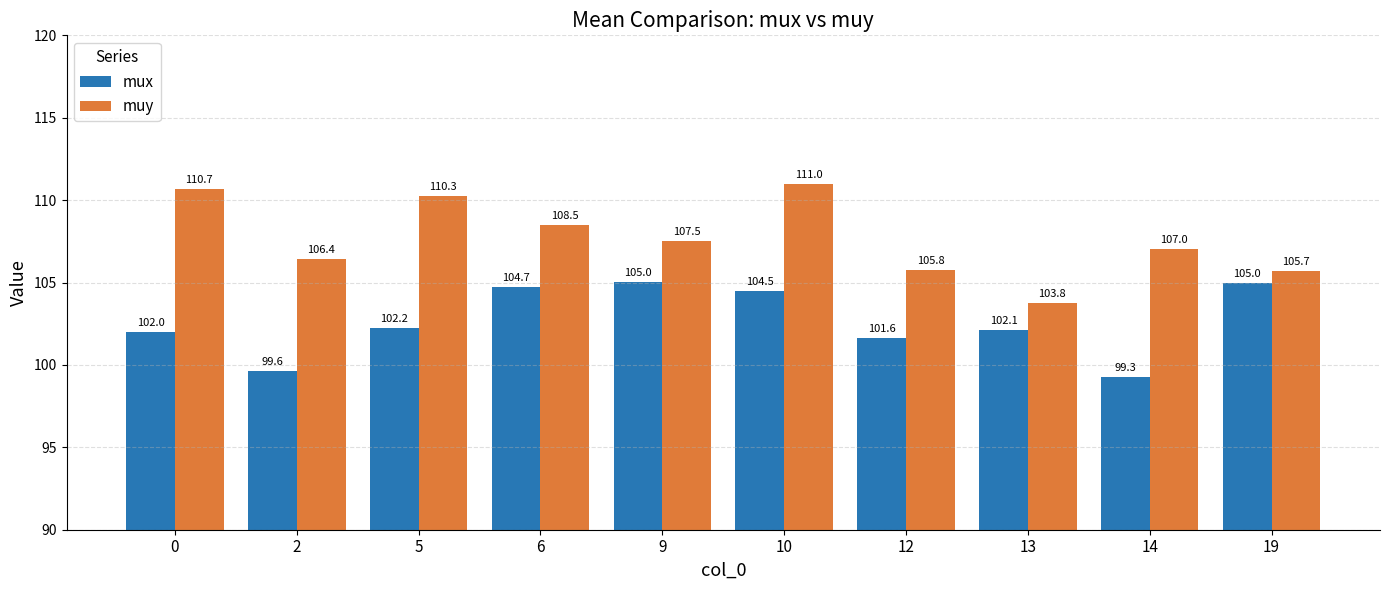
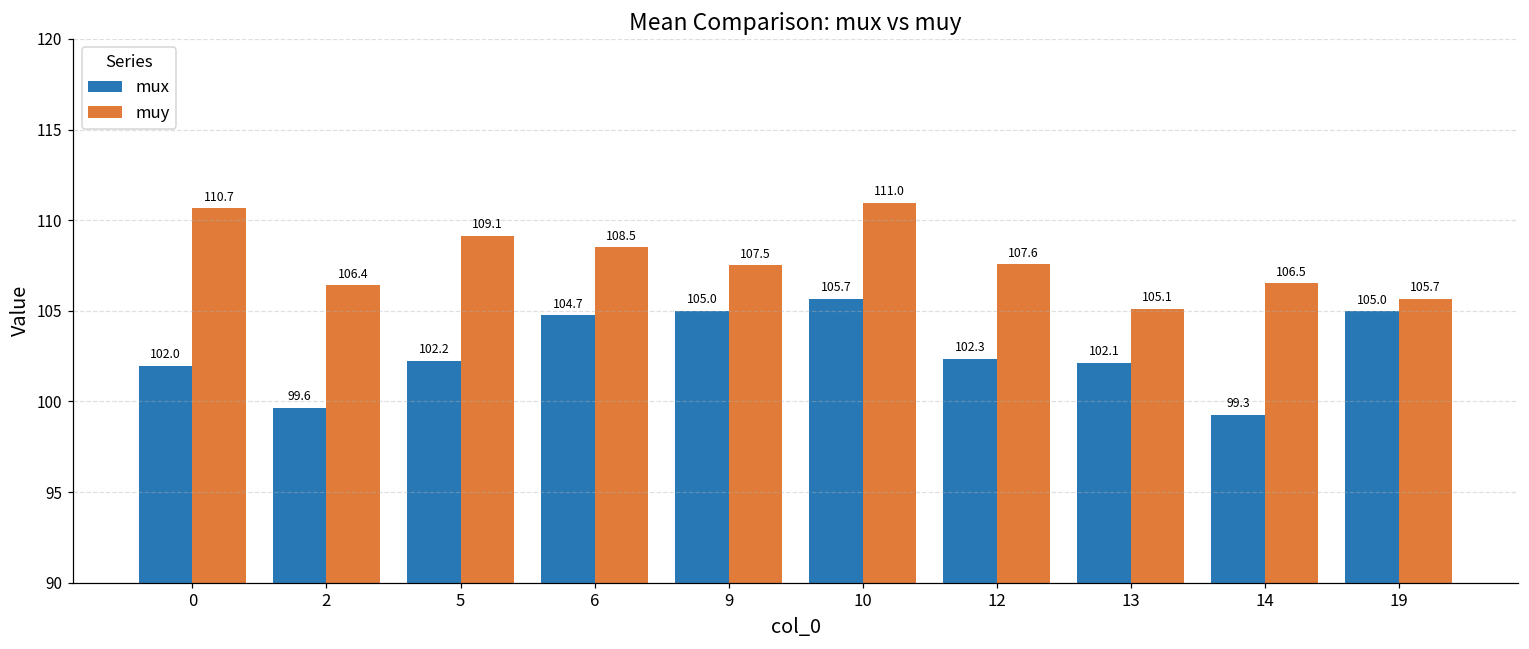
muy, 5: 110.3 -> 109.1
mux, 10: 104.5 -> 105.7
mux, 12: 101.6 -> 102.3
muy, 12: 105.8 -> 107.6
muy, 13: 103.8 -> 105.1
muy, 14: 107.0 -> 106.5
